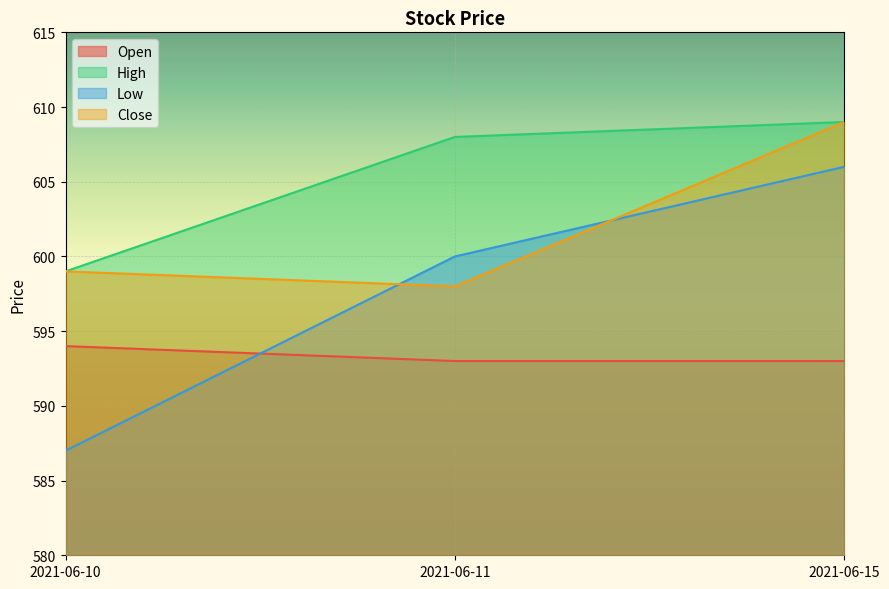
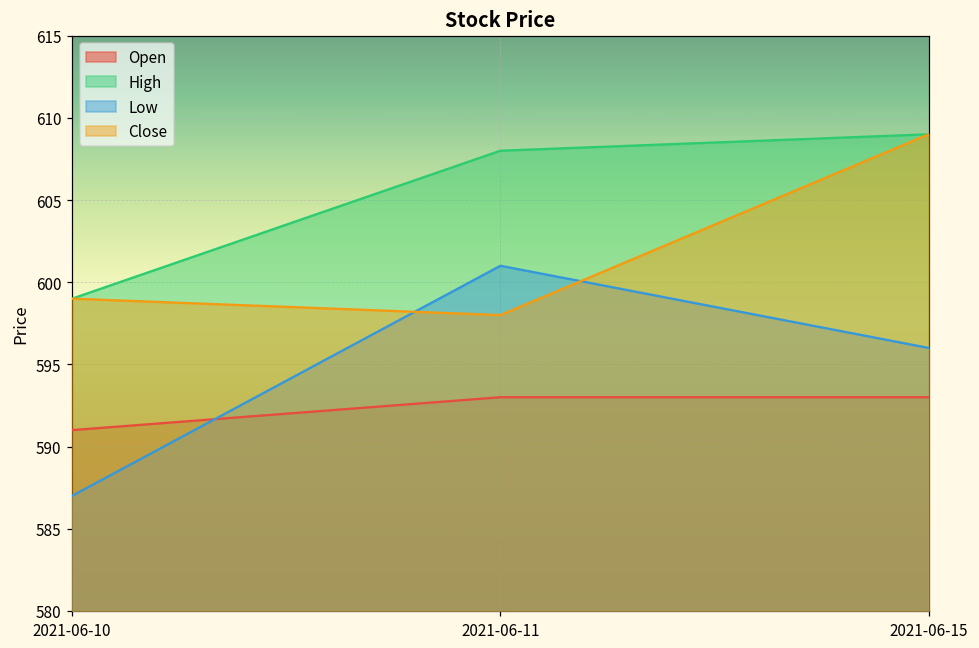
Open, 2021-06-10: 594 -> 591
Low, 2021-06-11: 600 -> 601
Low, 2021-06-15: 606 -> 596
